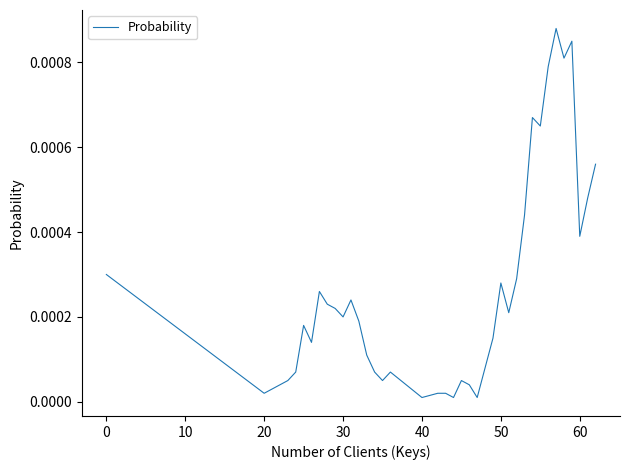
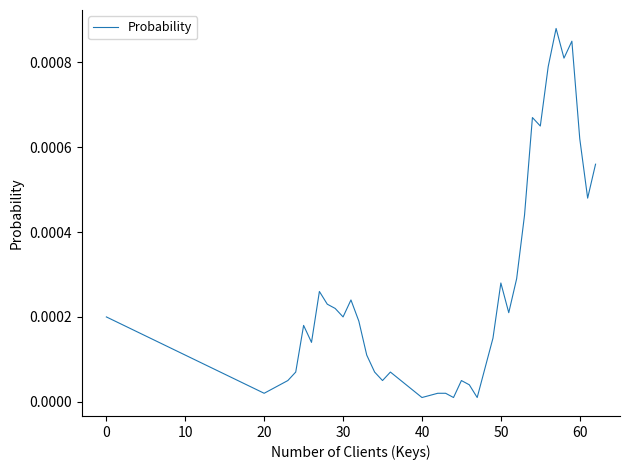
0: 0.0003 -> 0.0002
60: 0.00039 -> 0.00062
